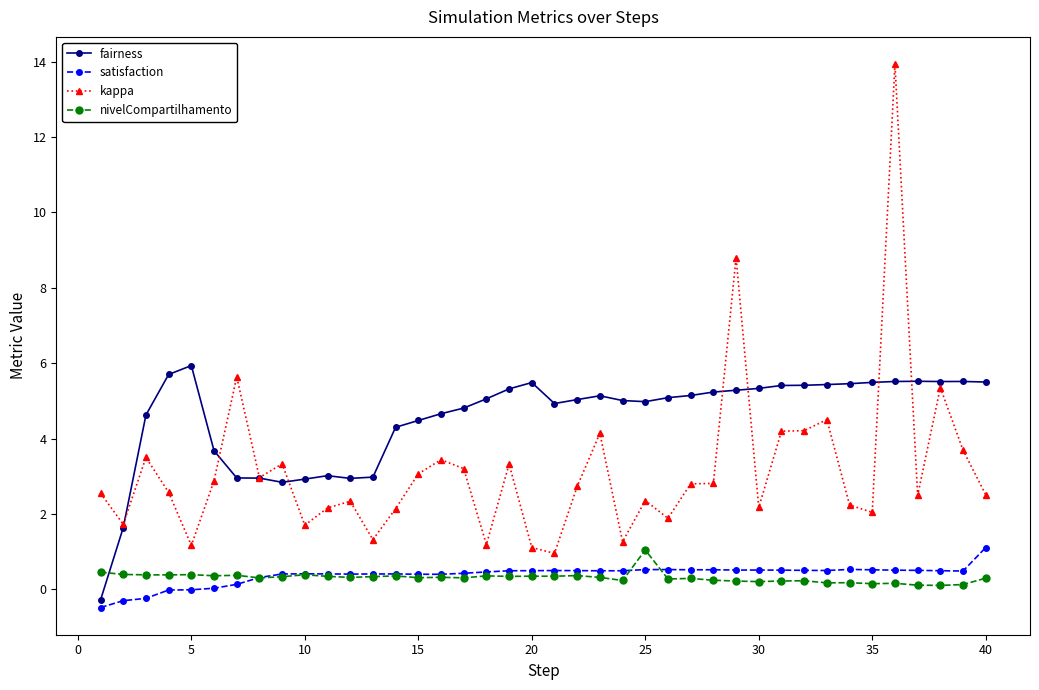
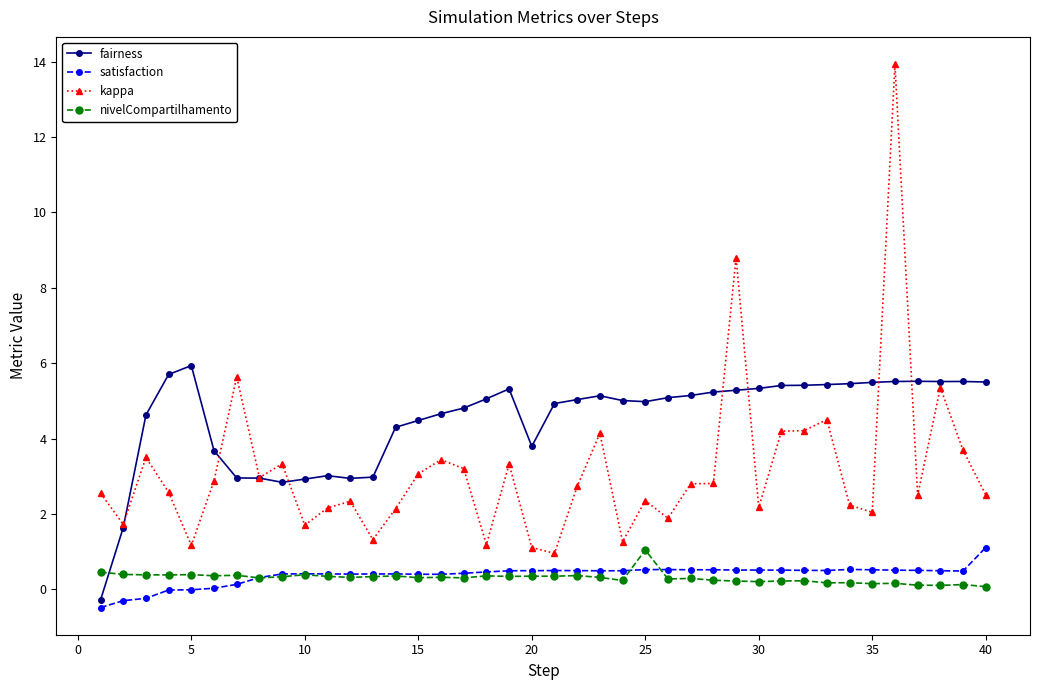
fairness, 20: 5.5 -> 3.8
nivelCompartilhamento, 40: 0.3 -> 0.1
